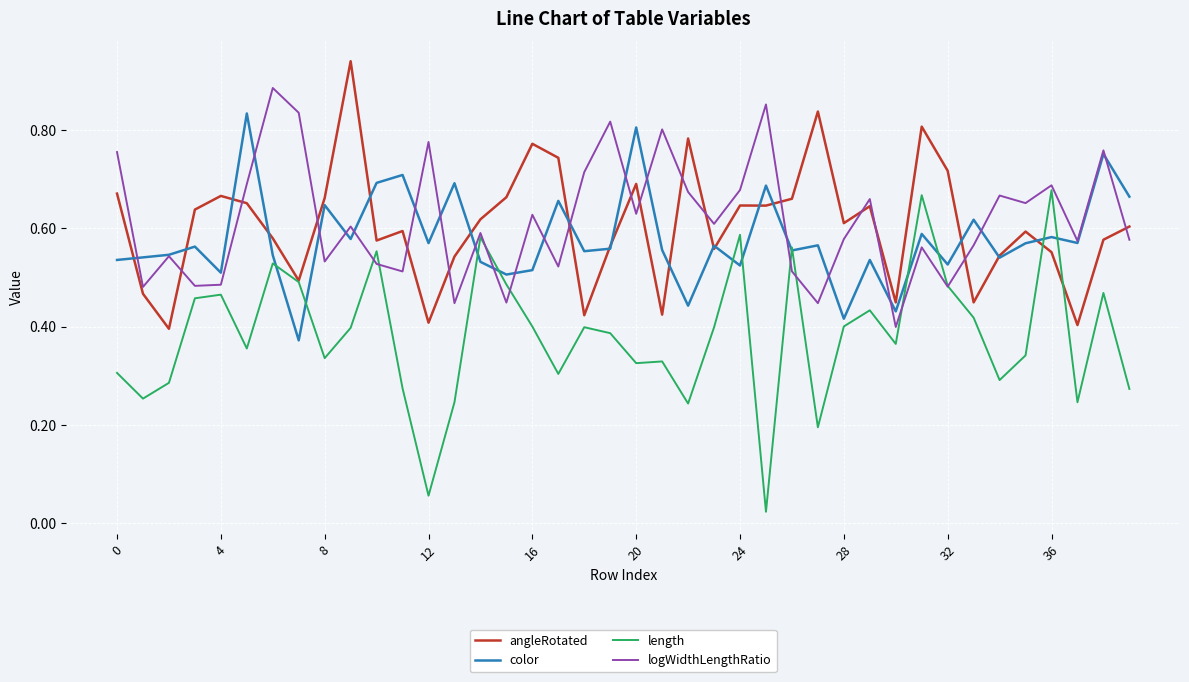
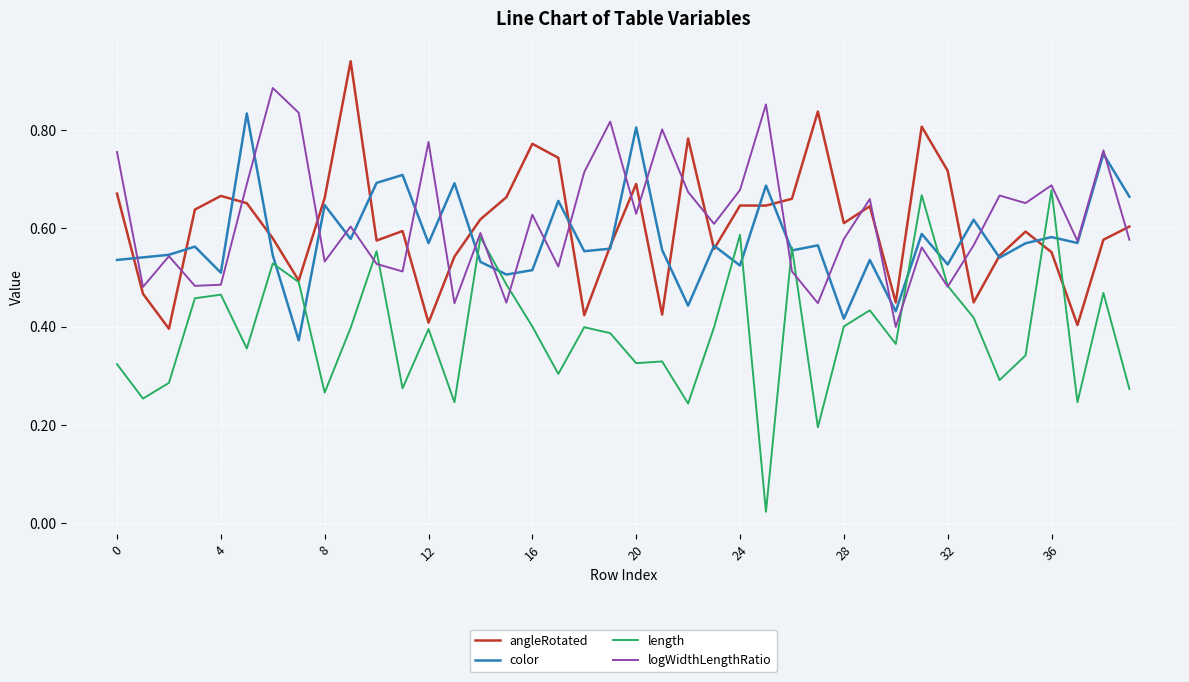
length, 0: 0.31 -> 0.32
length, 8: 0.34 -> 0.27
length, 12: 0.06 -> 0.40
